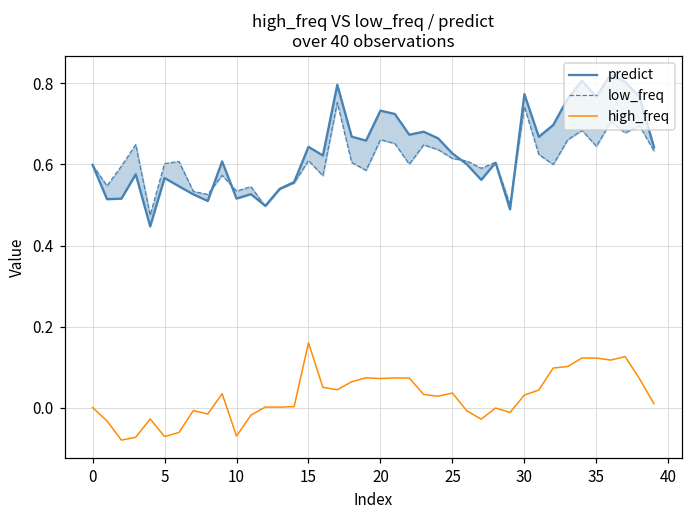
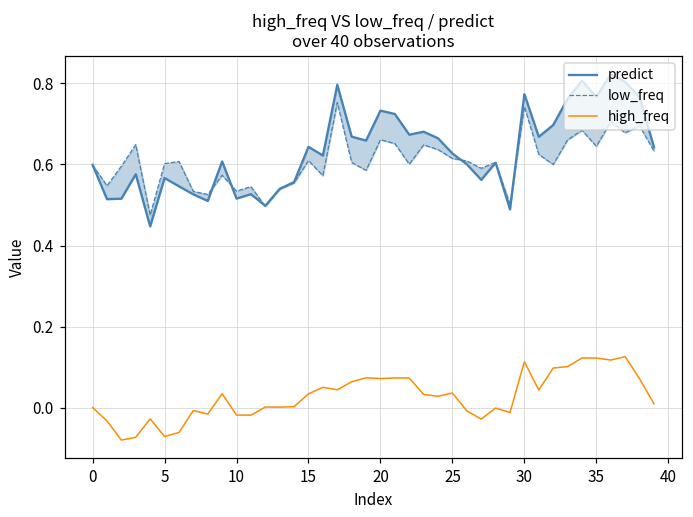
high_freq, 10: -0.07 -> -0.02
high_freq, 15: 0.16 -> 0.03
high_freq, 30: 0.03 -> 0.11
